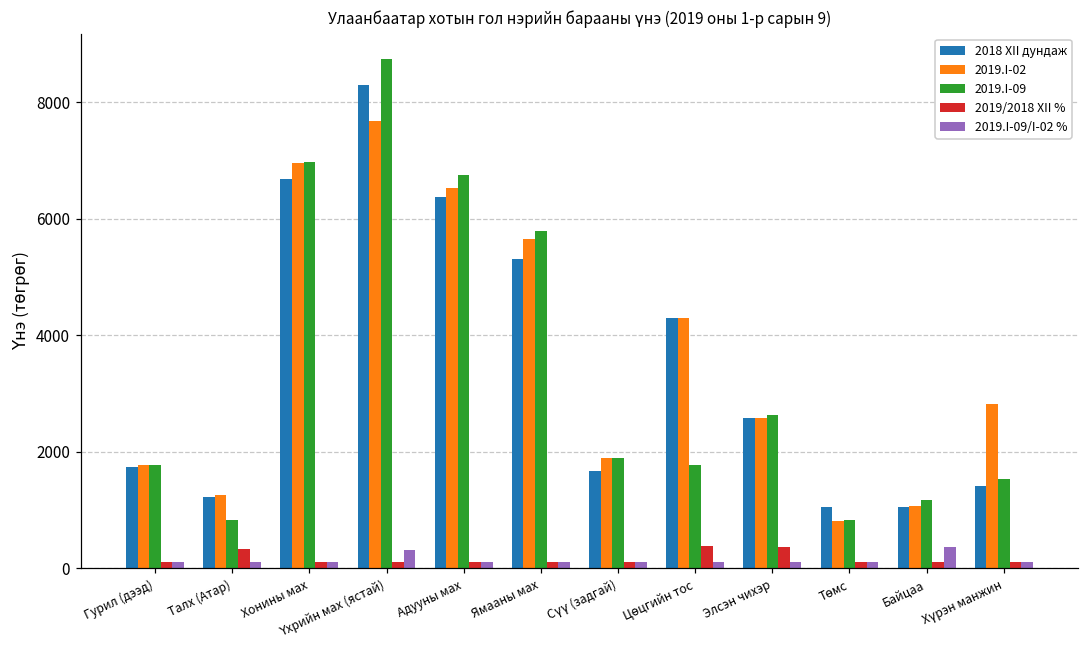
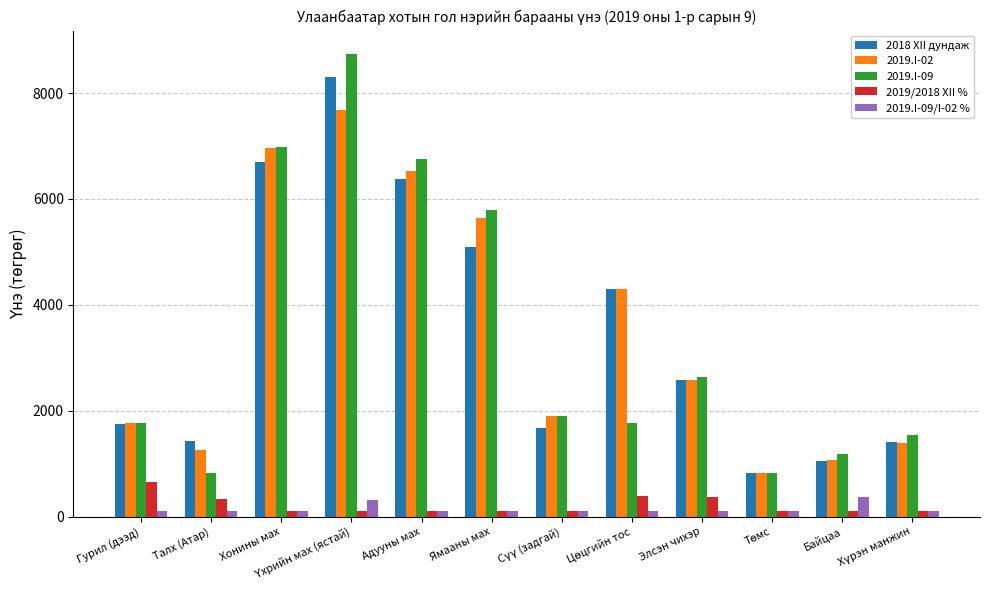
2019/2018 XII %, Гурил (дээд): 100 -> 700
2018 XII дундаж, Талх (Атар): 1200 -> 1400
2018 XII дундаж, Ямааны мах: 5300 -> 5100
2018 XII дундаж, Төмс: 1000 -> 800
2019.I-02, Хүрэн манжин: 2800 -> 1400
